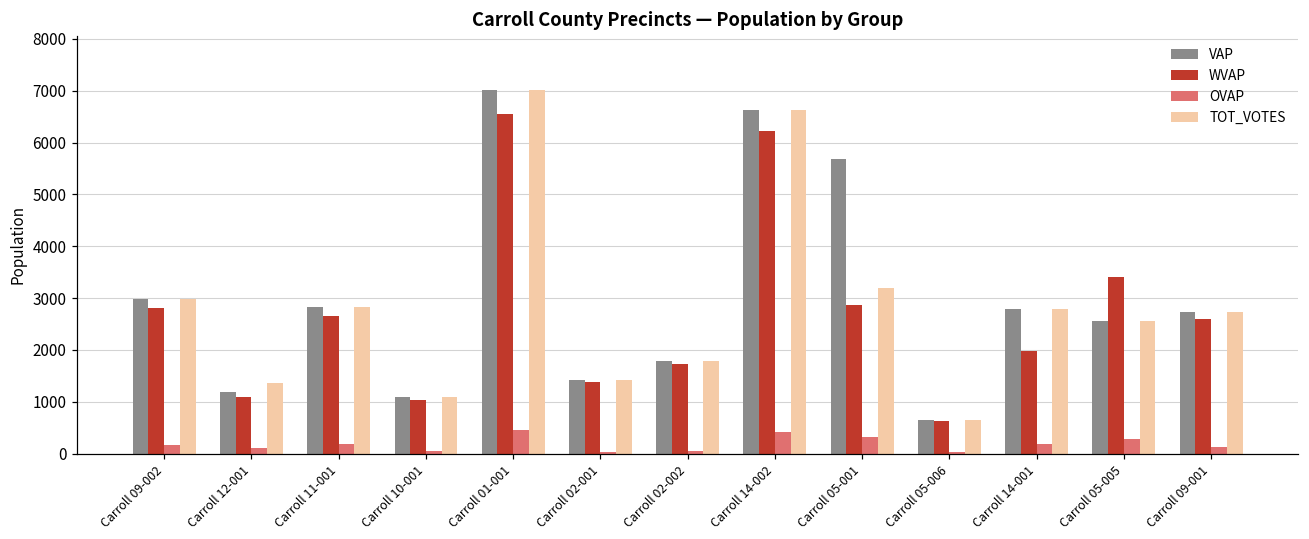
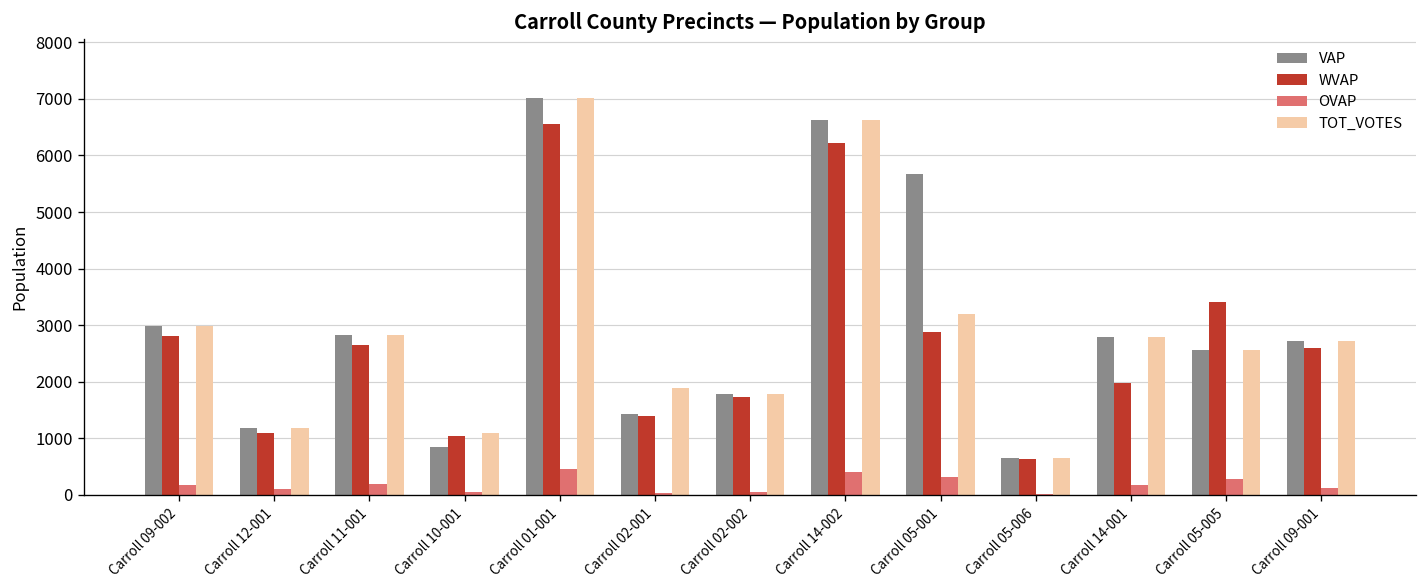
TOT_VOTES, Carroll 12-001: 1400 -> 1200
VAP, Carroll 10-001: 1100 -> 800
TOT_VOTES, Carroll 02-001: 1400 -> 1900
